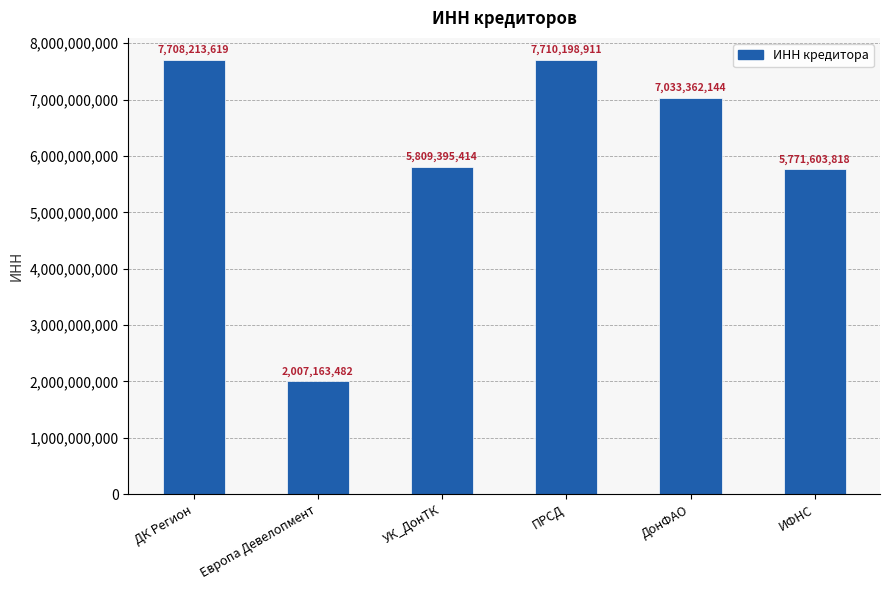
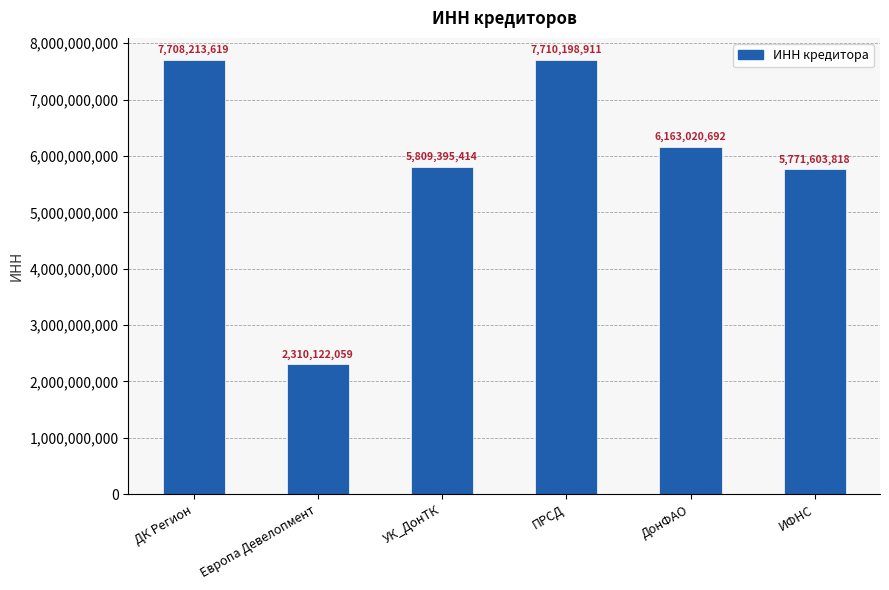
Европа Девелопмент: 2,007,163,482 -> 2,310,122,059
ДонФАО: 7,033,362,144 -> 6,163,020,692
